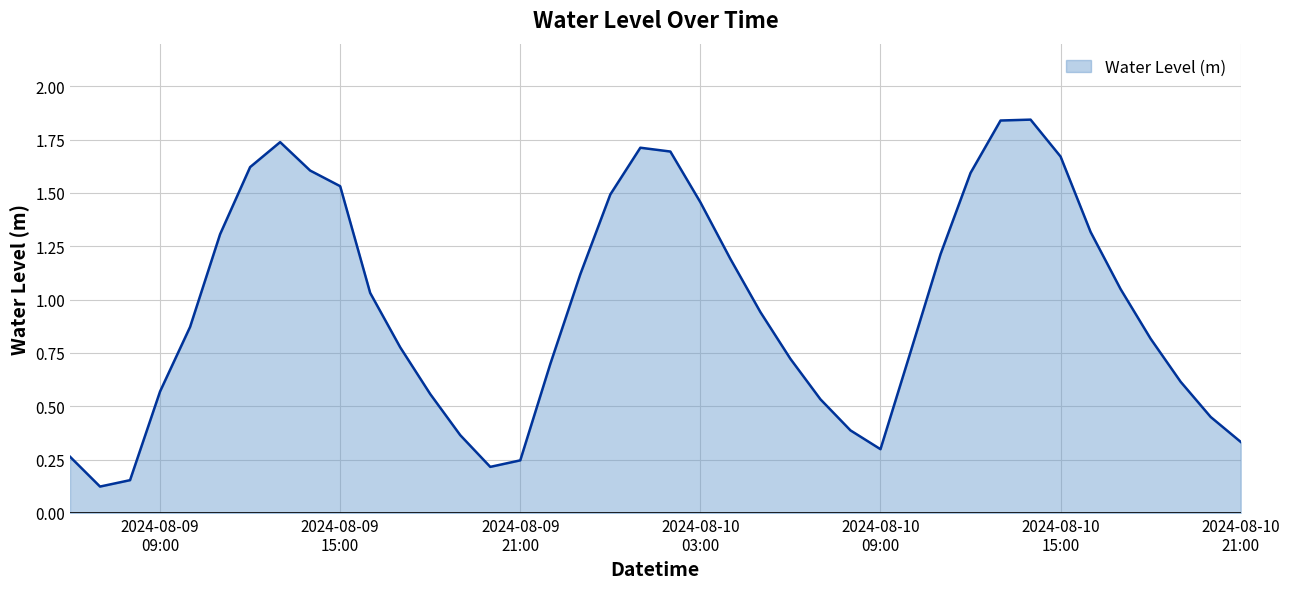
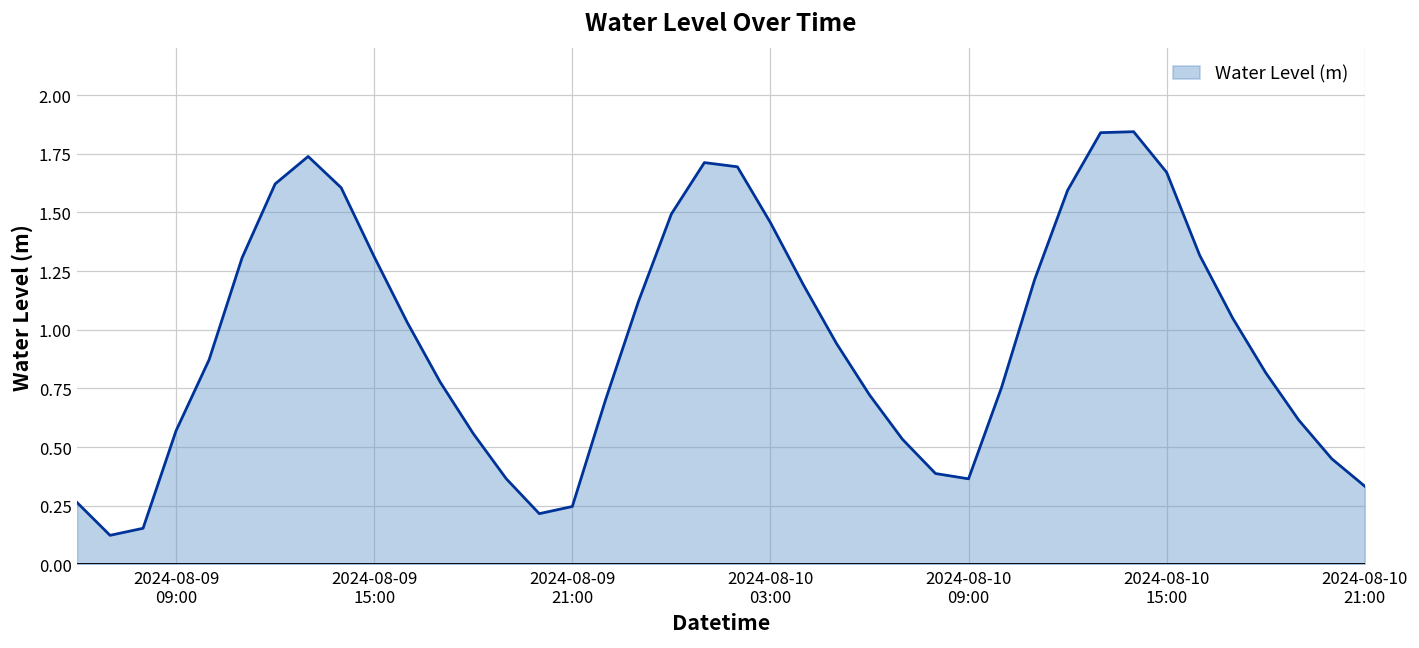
2024-08-09 15:00: 1.53 -> 1.31
2024-08-10 09:00: 0.30 -> 0.36
